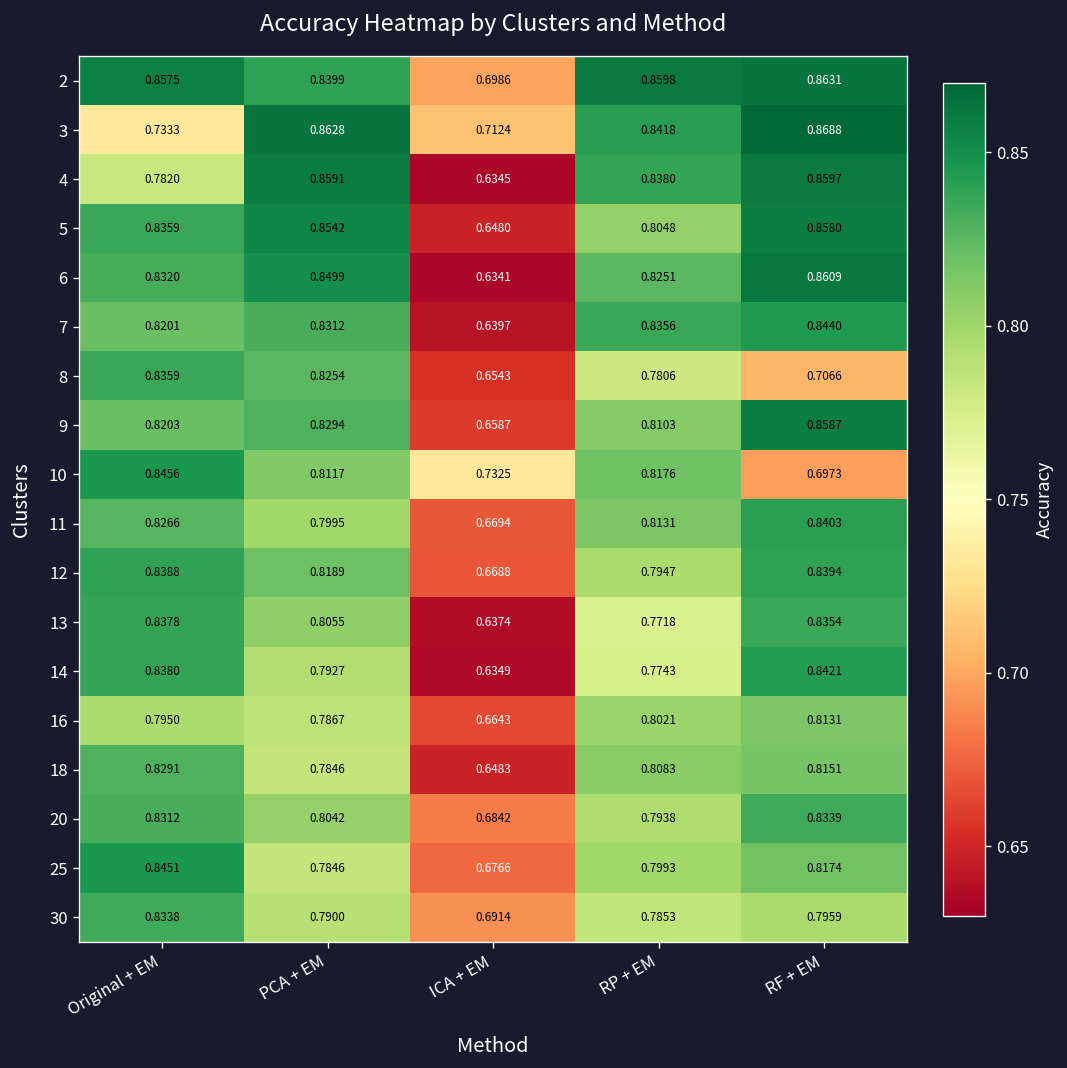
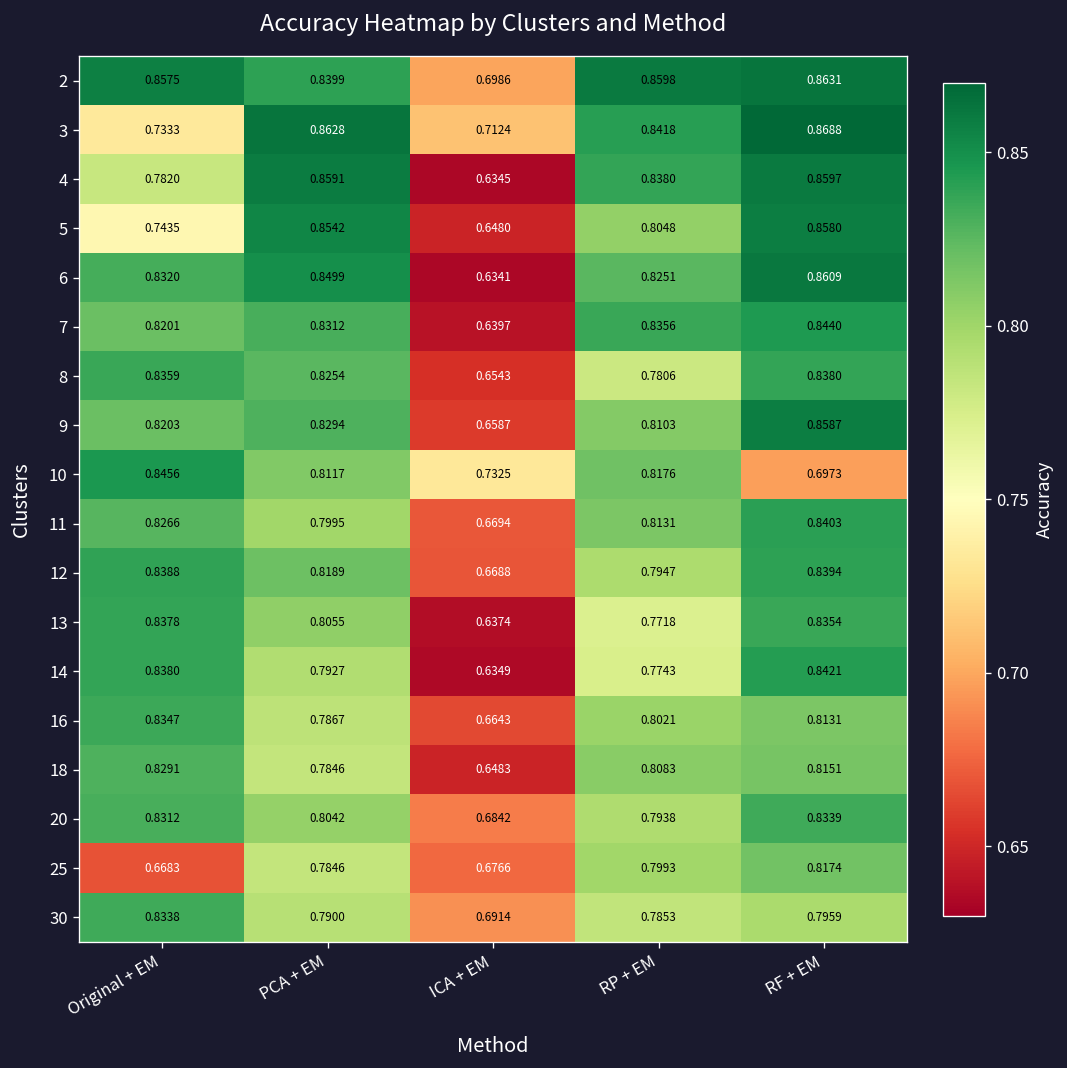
5, Original + EM: 0.8359 -> 0.7435
8, RF + EM: 0.7066 -> 0.8380
16, Original + EM: 0.7950 -> 0.8347
25, Original + EM: 0.8451 -> 0.6683
